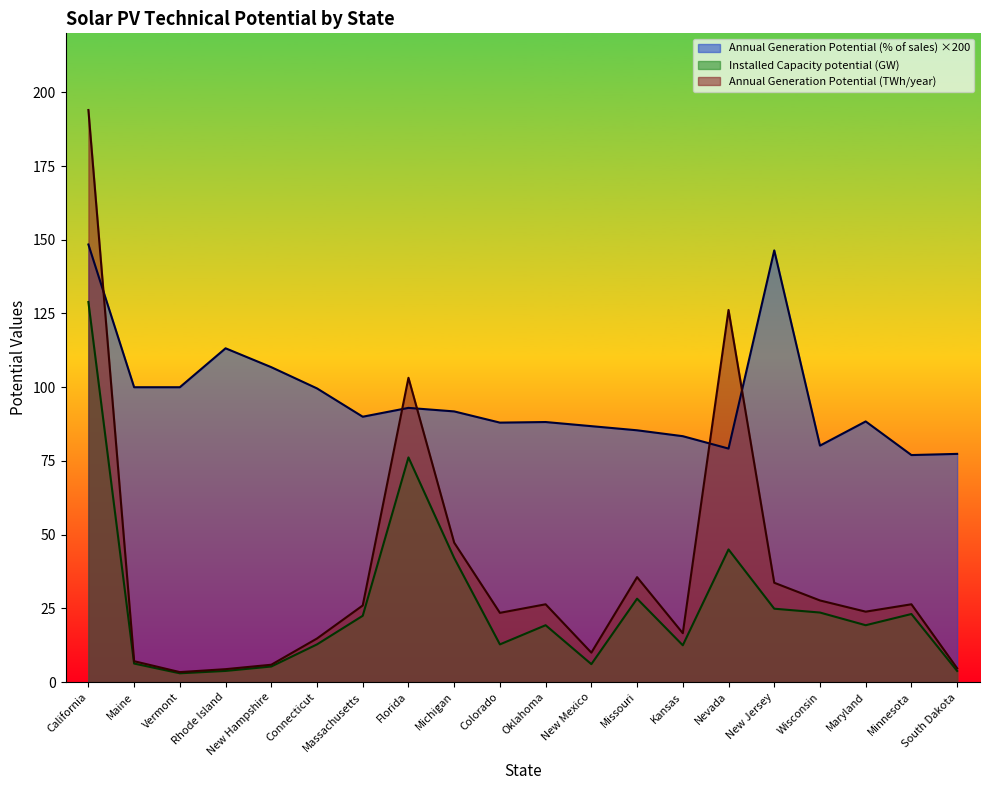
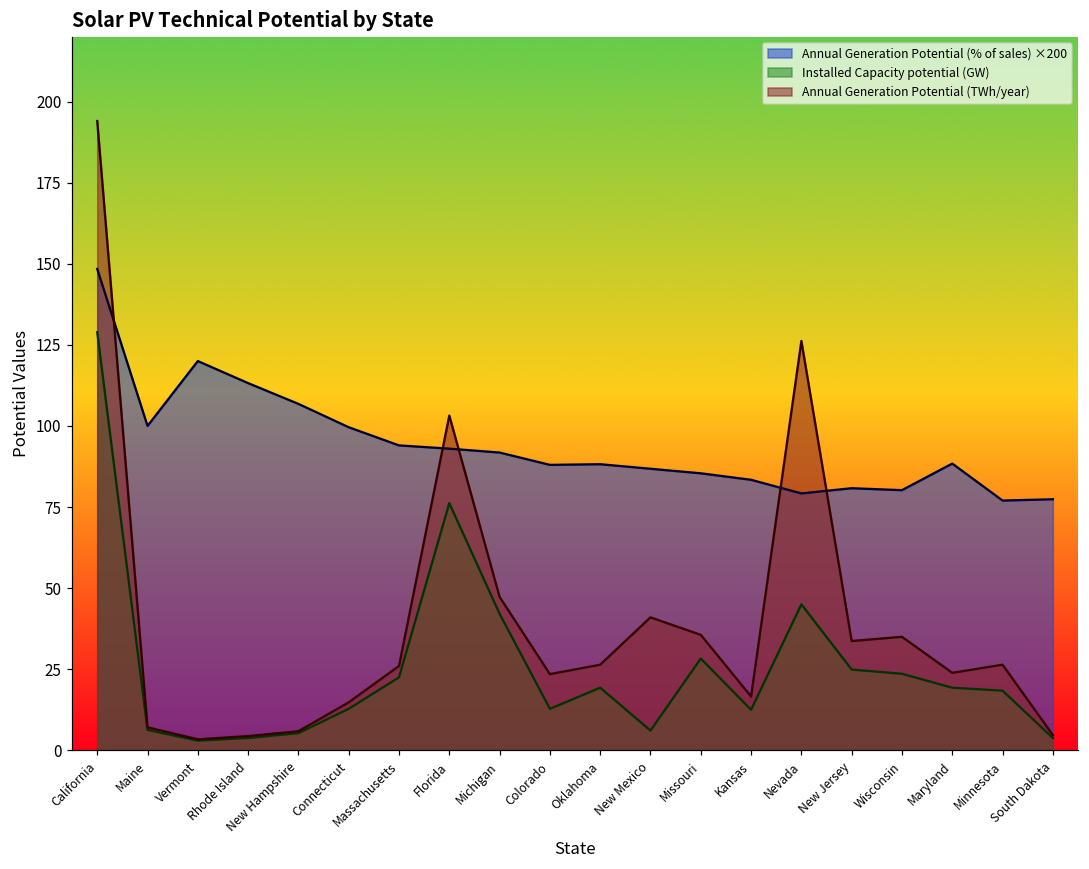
Annual Generation Potential (% of sales) ×200, Vermont: 100 -> 120
Annual Generation Potential (% of sales) ×200, Massachusetts: 90 -> 94
Annual Generation Potential (TWh/year), New Mexico: 10 -> 41
Annual Generation Potential (% of sales) ×200, New Jersey: 146 -> 81
Annual Generation Potential (TWh/year), Wisconsin: 28 -> 35
Installed Capacity potential (GW), Minnesota: 23 -> 18
